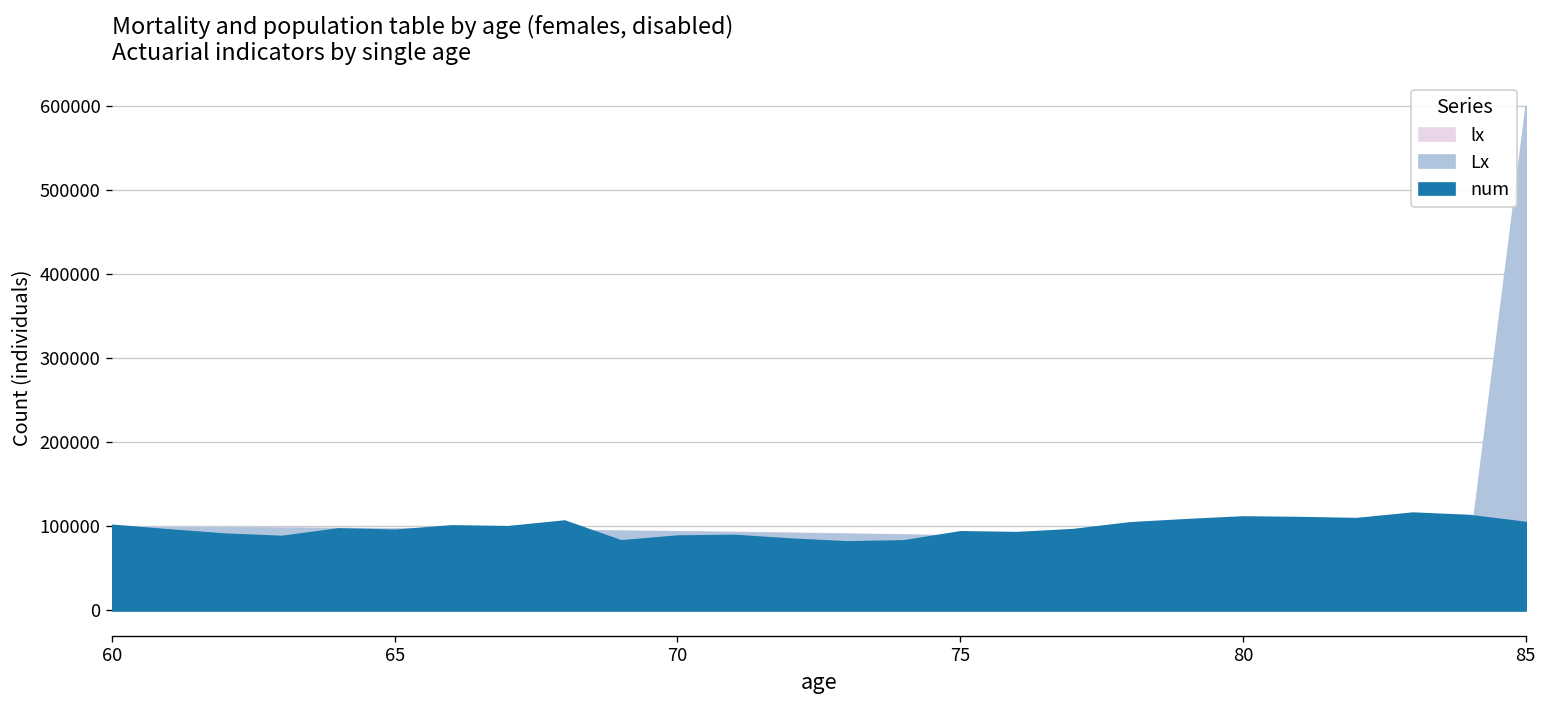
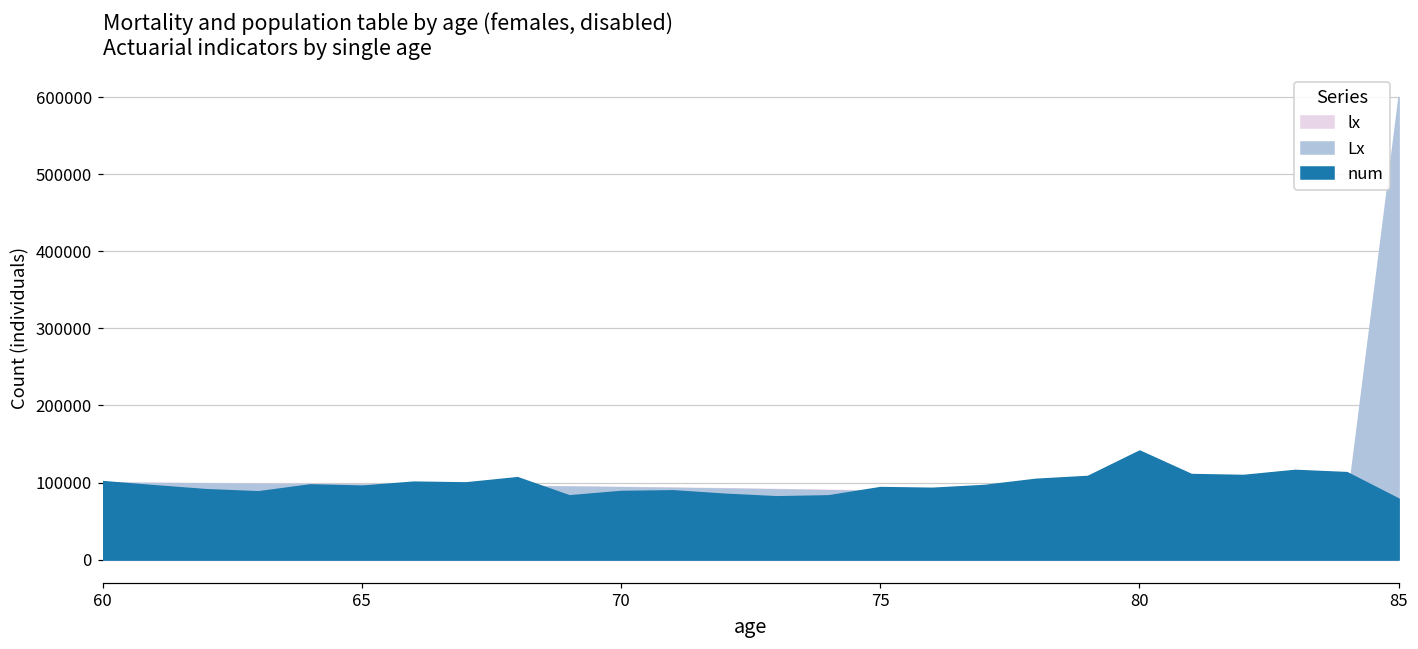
num, 80: 110000 -> 140000
num, 85: 110000 -> 80000
